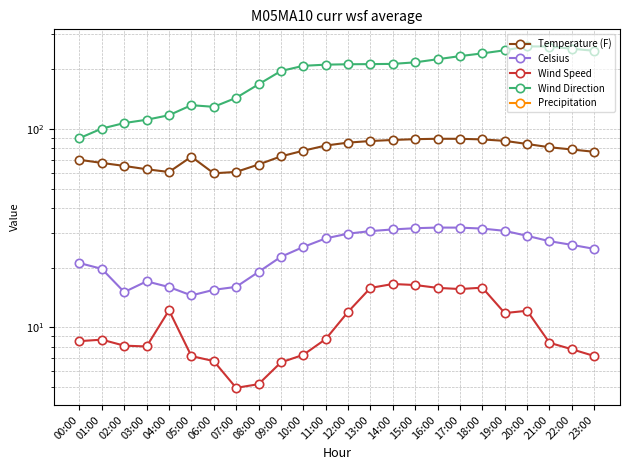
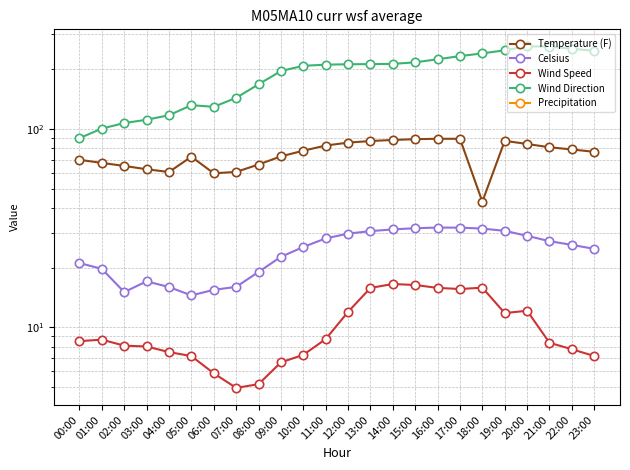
Wind Speed, 04:00: 12 -> 7.5
Wind Speed, 06:00: 6.8 -> 5.9
Temperature (F), 18:00: 90 -> 43
